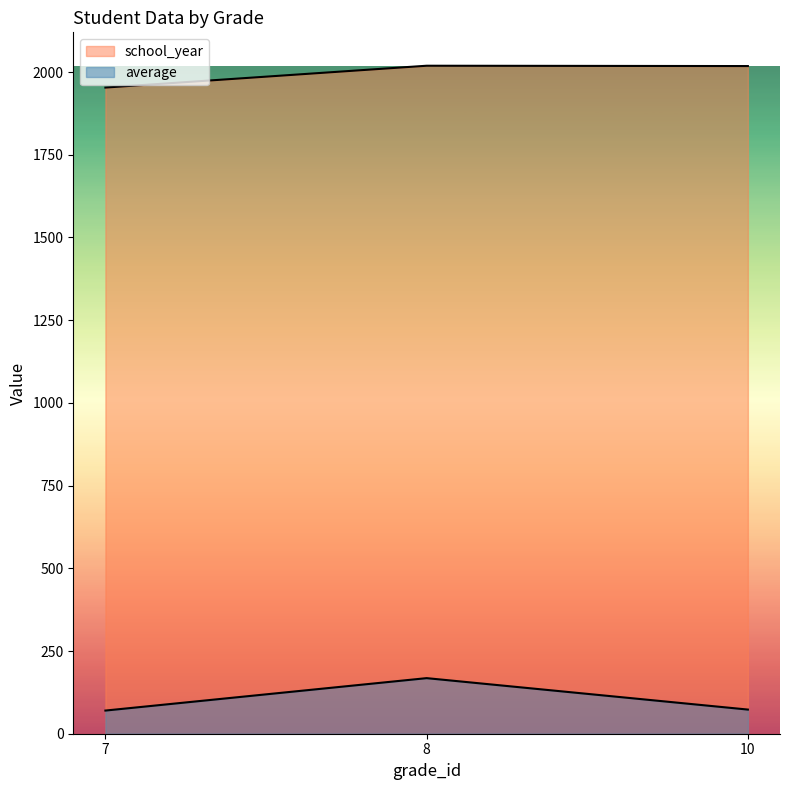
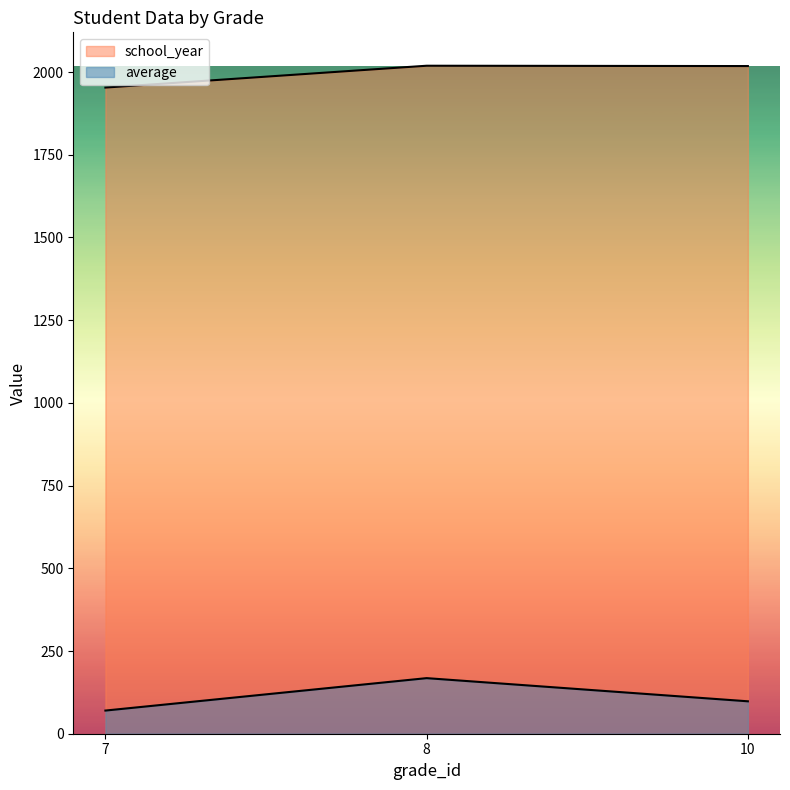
average, 10: 70 -> 100
